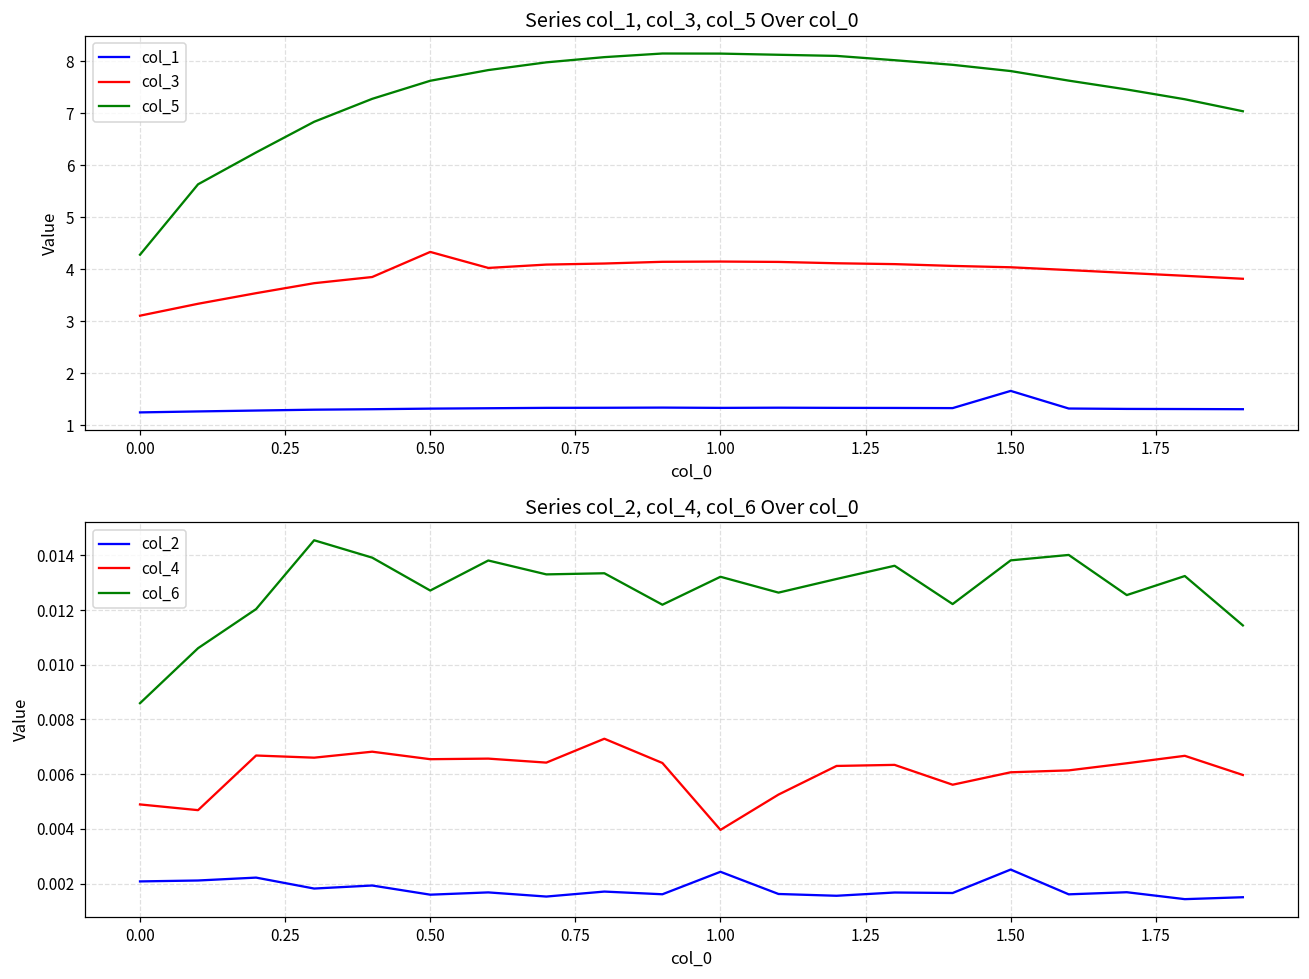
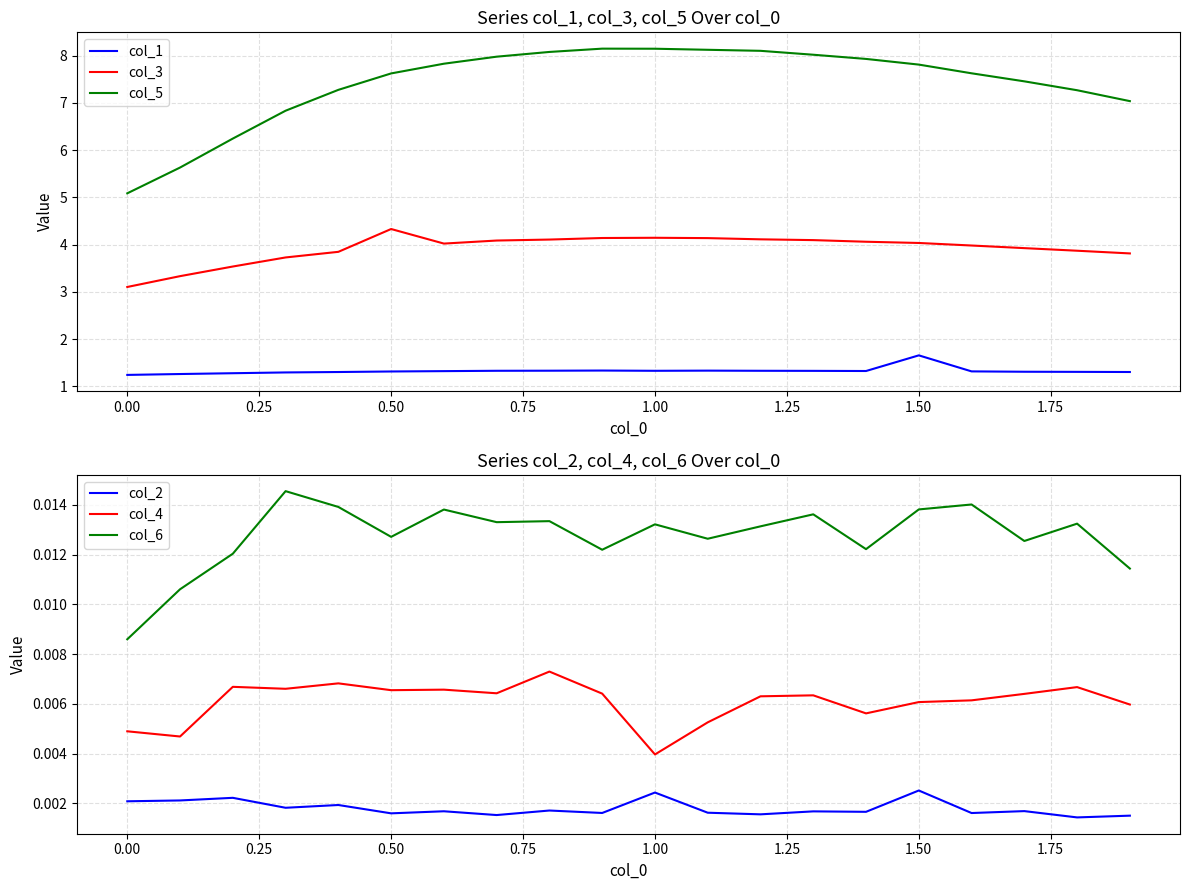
Series col_1, col_3, col_5 Over col_0, col_5, 0.00: 4.3 -> 5.1
